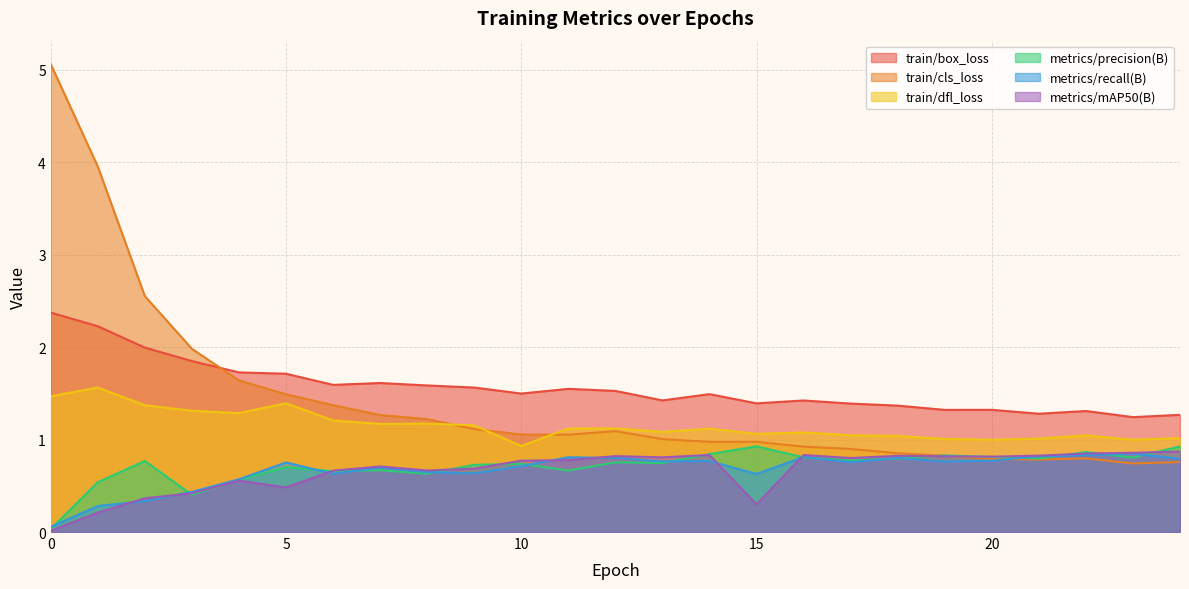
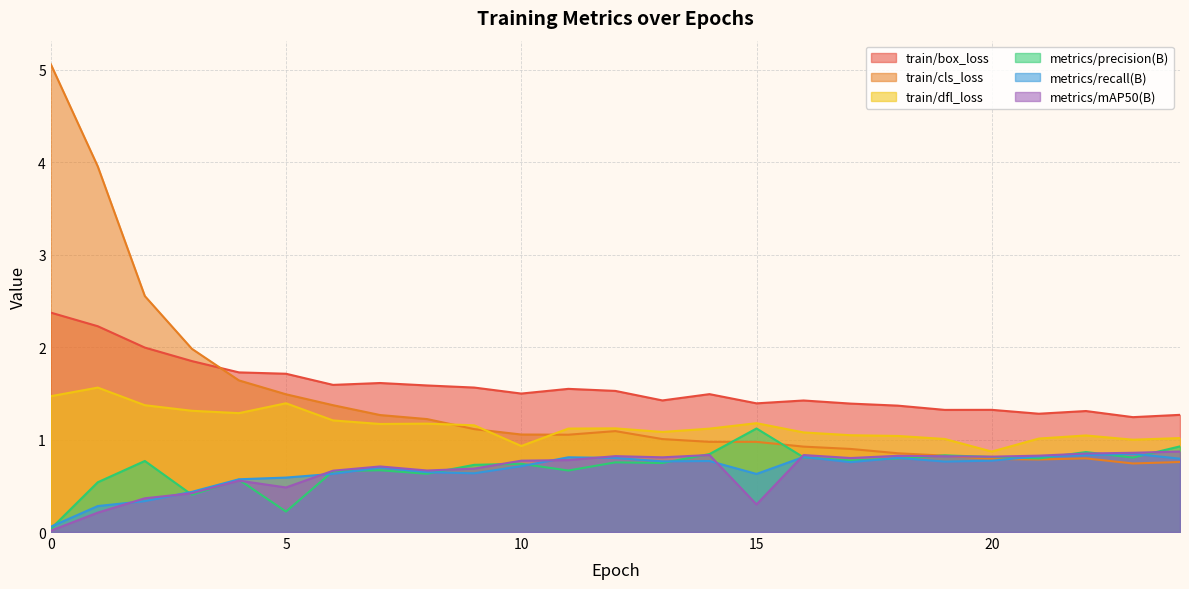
metrics/precision(B), 5: 0.7 -> 0.2
metrics/recall(B), 5: 0.8 -> 0.6
train/dfl_loss, 15: 1.1 -> 1.2
metrics/precision(B), 15: 0.9 -> 1.1
train/dfl_loss, 20: 1.0 -> 0.9
